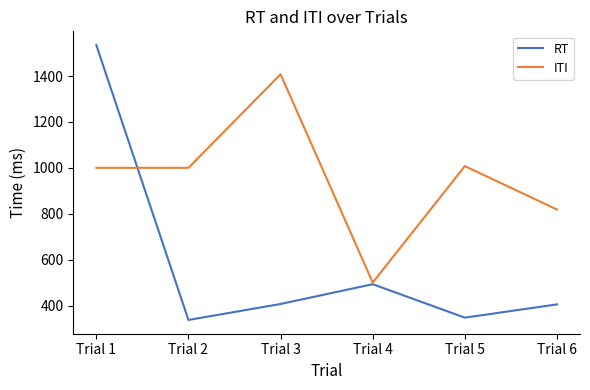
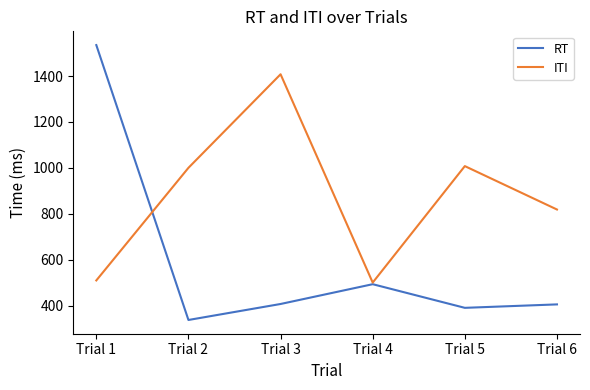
ITI, Trial 1: 1000 -> 510
RT, Trial 5: 350 -> 390
